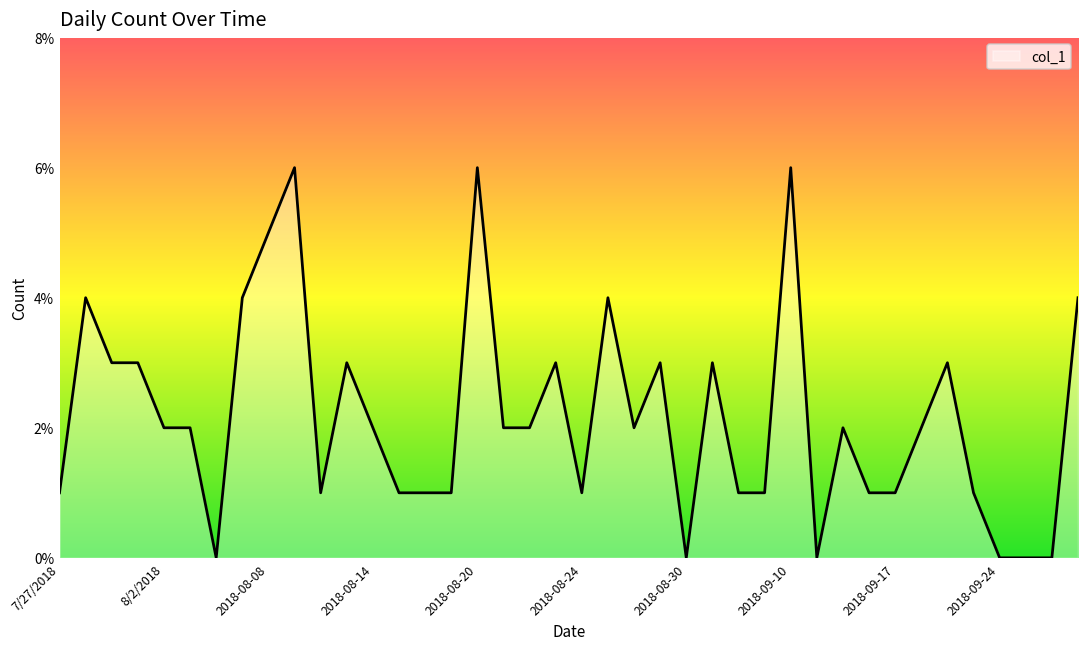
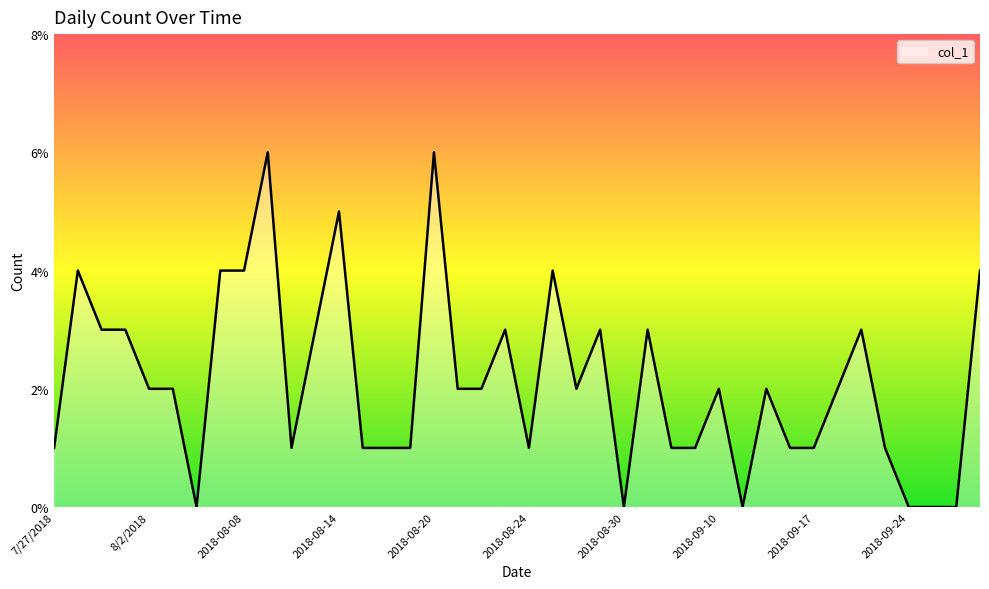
2018-08-08: 5% -> 4%
2018-08-14: 2% -> 5%
2018-09-10: 6% -> 2%
